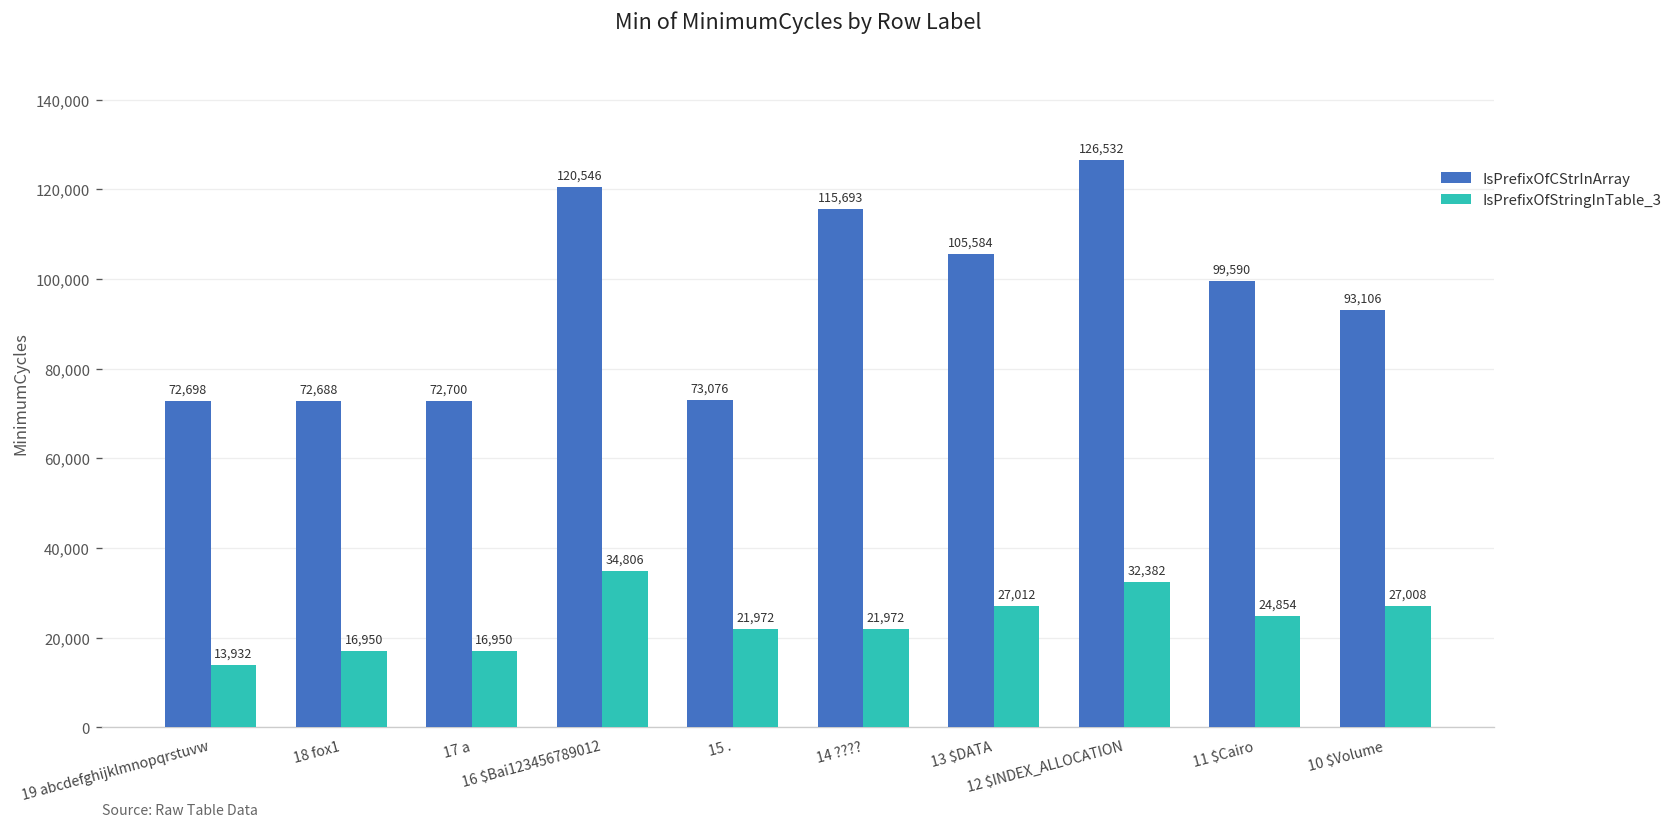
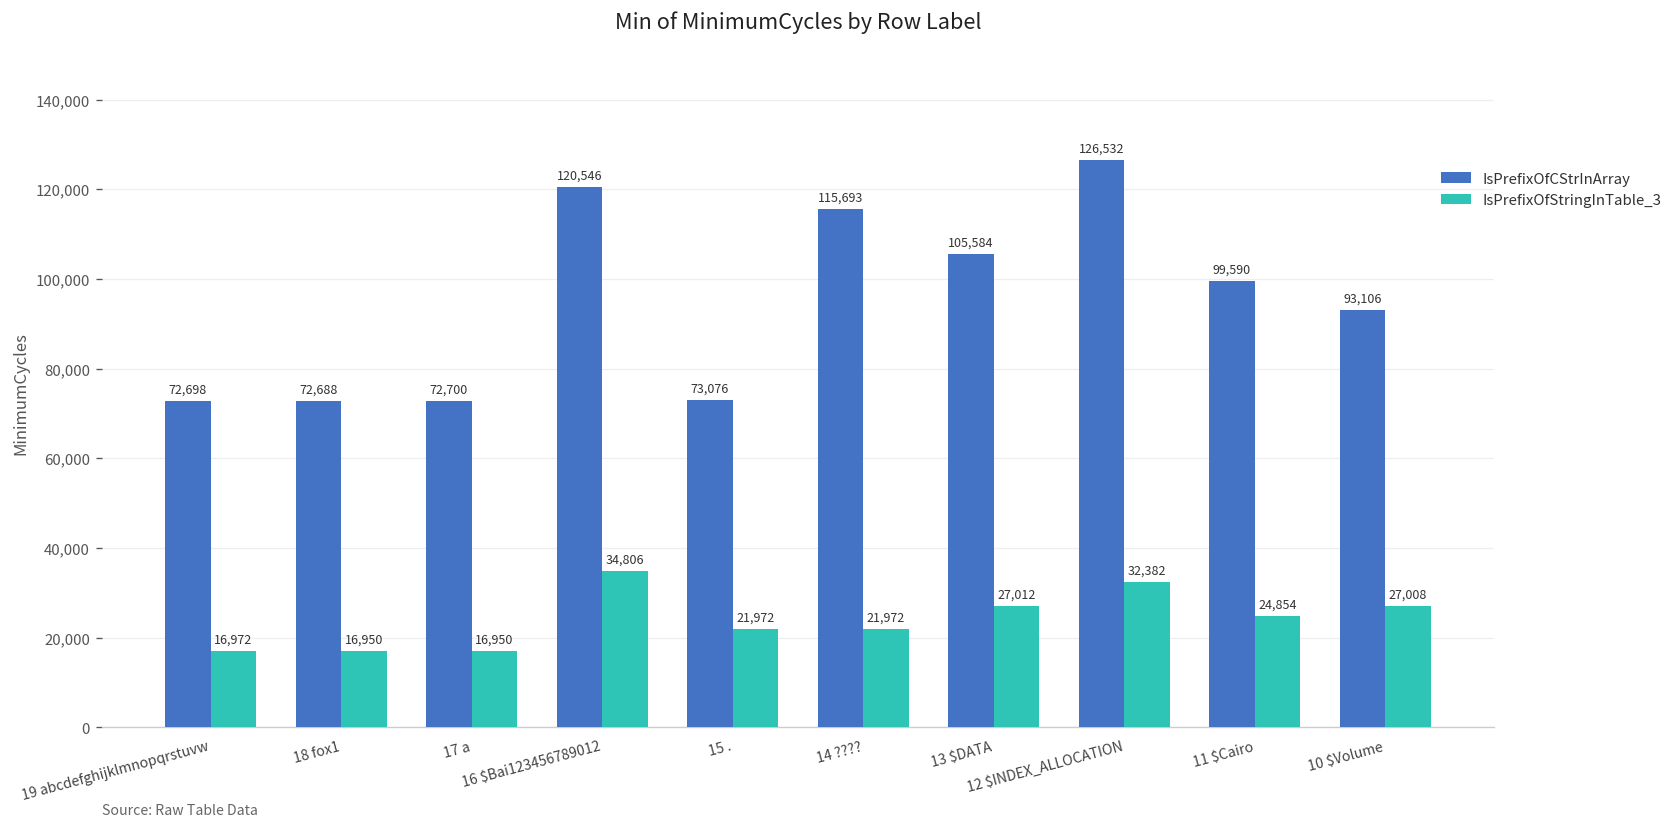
IsPrefixOfStringInTable_3, 19 abcdefghijklmnopqrstuvw: 13,932 -> 16,972
